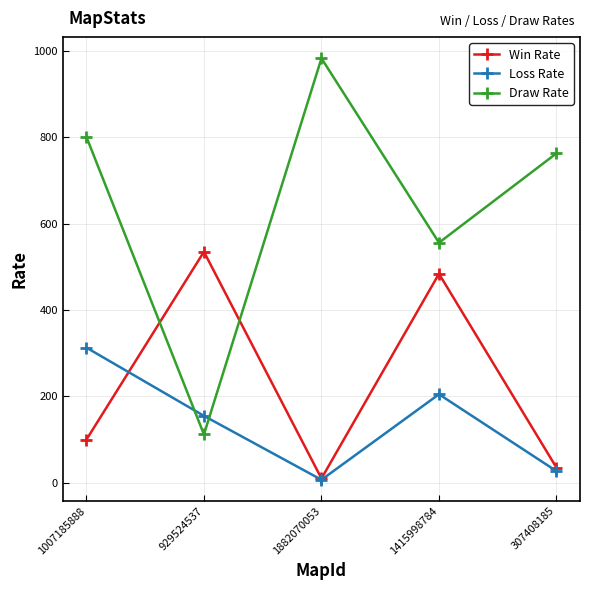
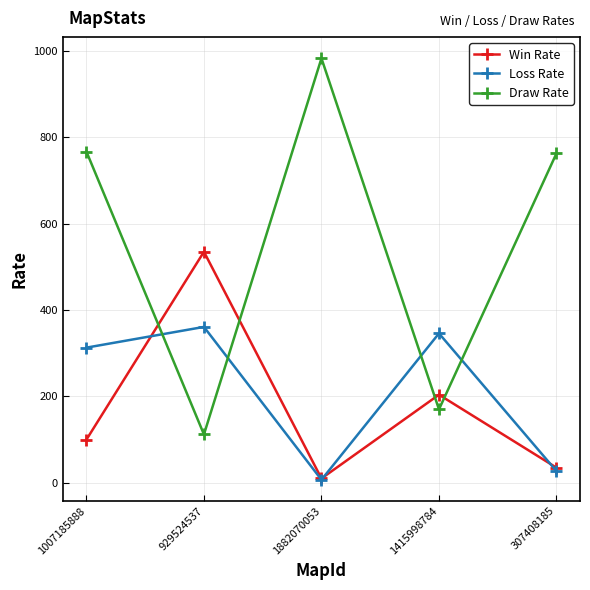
Draw Rate, 1007185888: 800 -> 770
Loss Rate, 929524537: 160 -> 360
Win Rate, 1415998784: 480 -> 200
Loss Rate, 1415998784: 210 -> 350
Draw Rate, 1415998784: 560 -> 170
